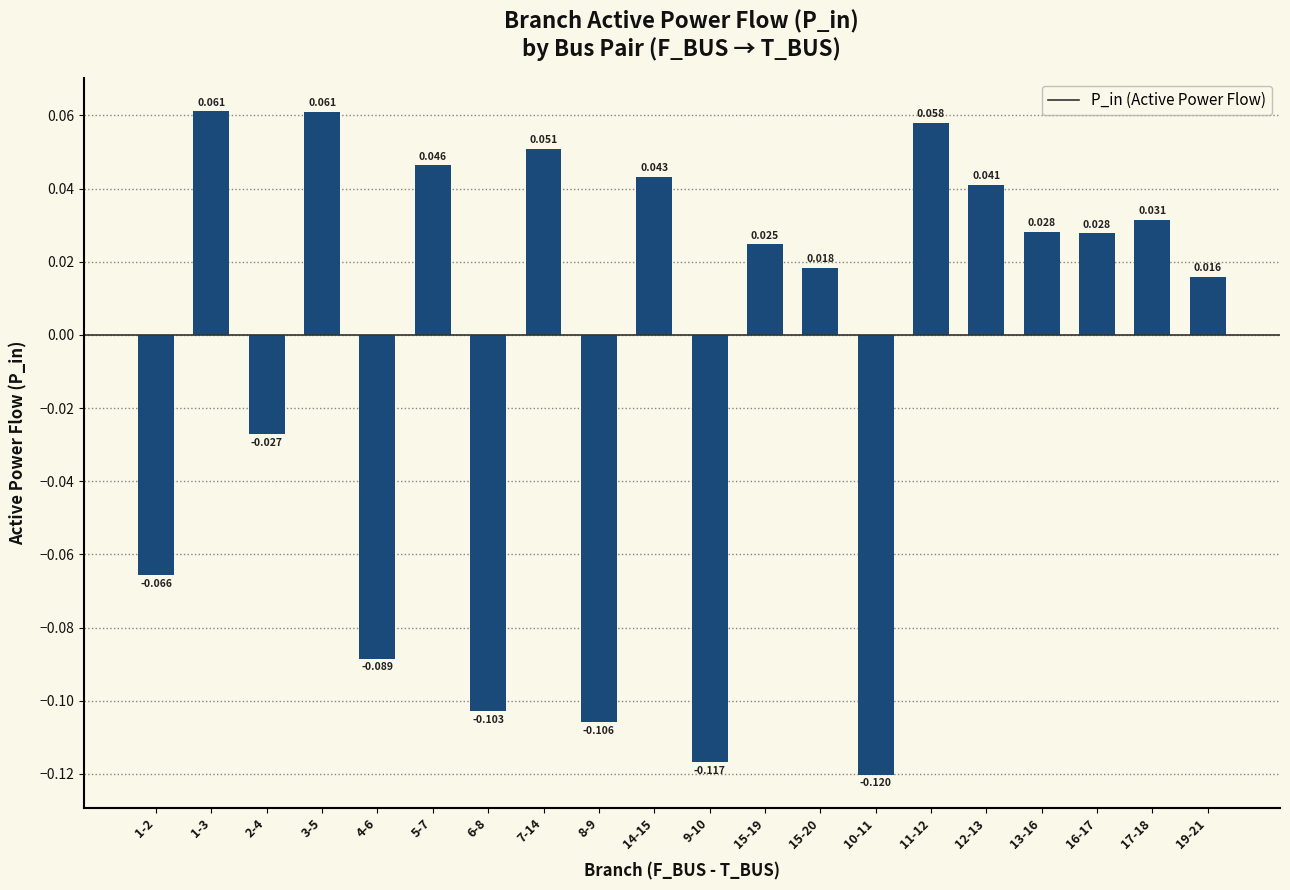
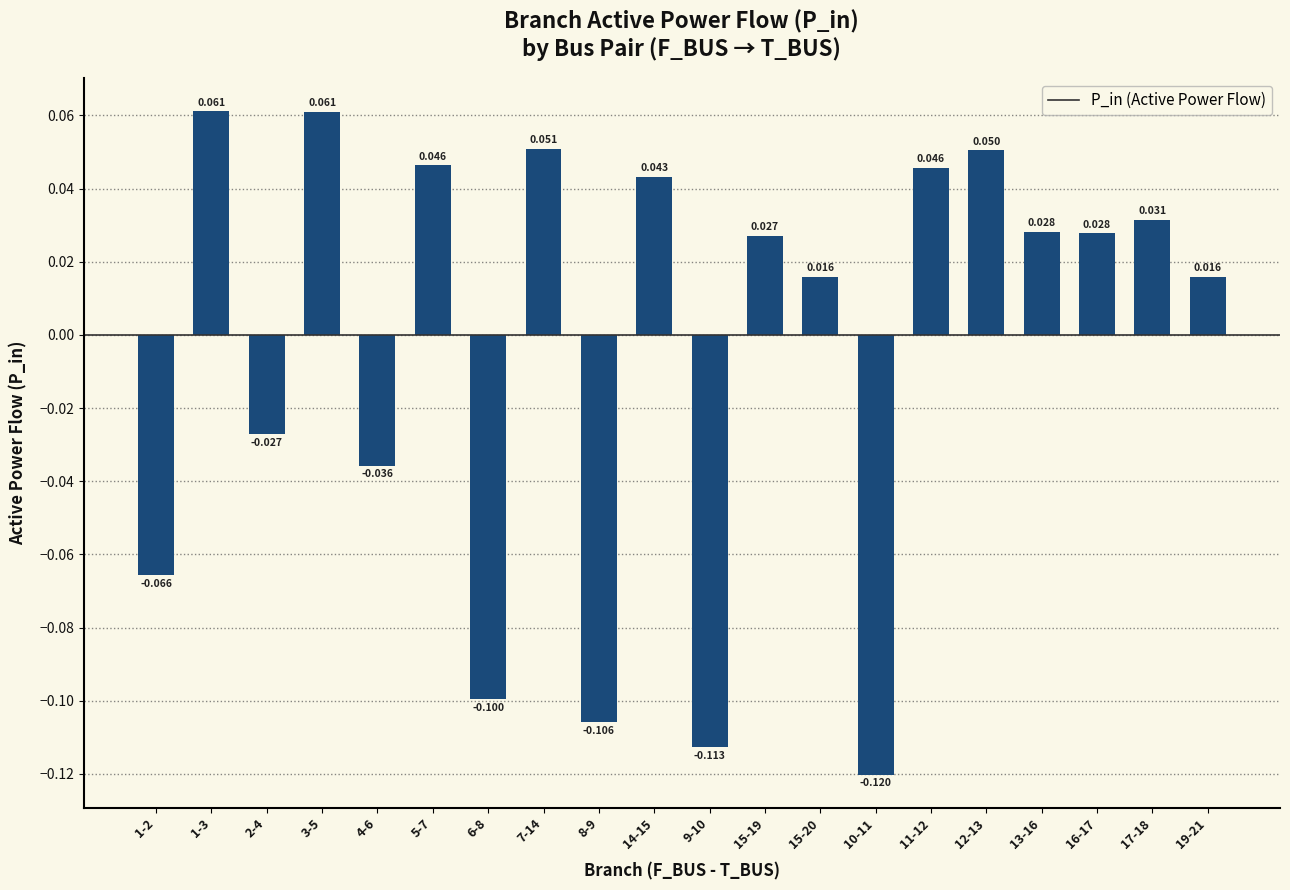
4-6: -0.089 -> -0.036
6-8: -0.103 -> -0.100
9-10: -0.117 -> -0.113
15-19: 0.025 -> 0.027
15-20: 0.018 -> 0.016
11-12: 0.058 -> 0.046
12-13: 0.041 -> 0.050
